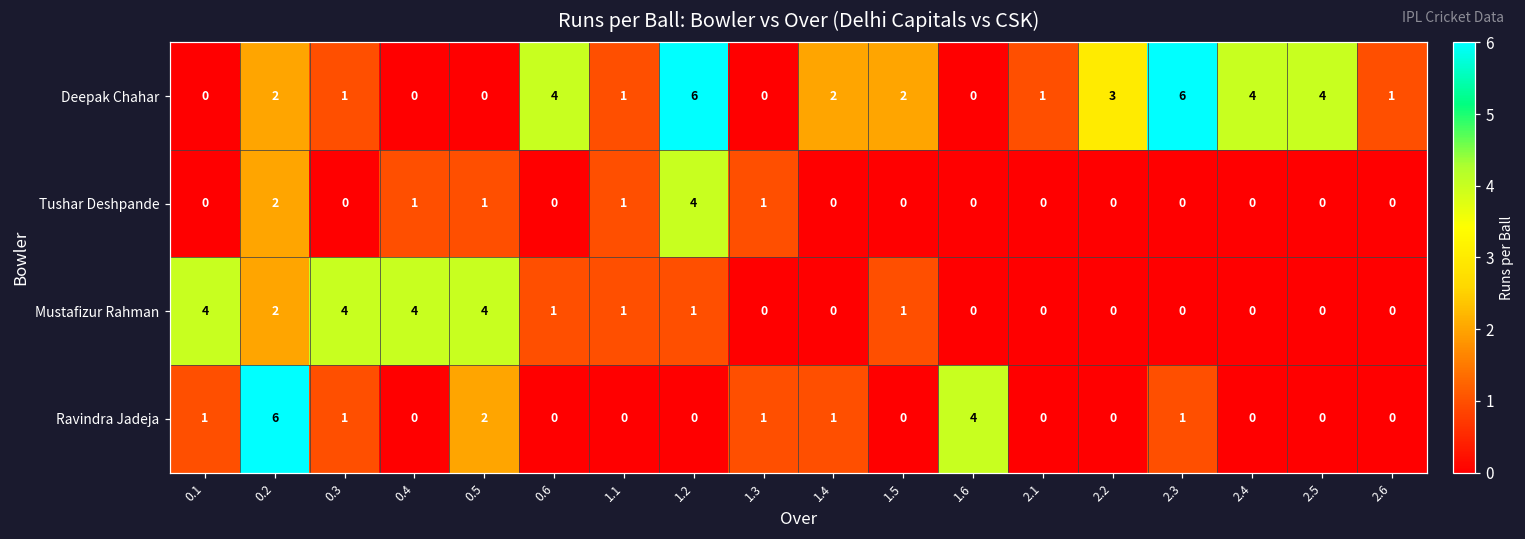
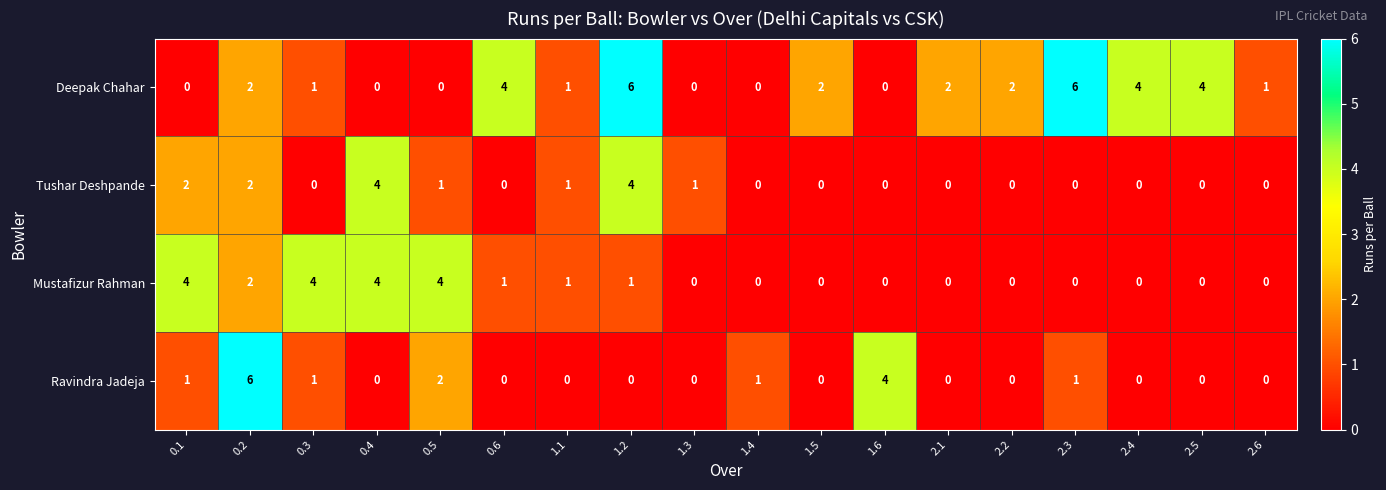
Deepak Chahar, 1.4: 2 -> 0
Deepak Chahar, 2.1: 1 -> 2
Deepak Chahar, 2.2: 3 -> 2
Tushar Deshpande, 0.1: 0 -> 2
Tushar Deshpande, 0.4: 1 -> 4
Mustafizur Rahman, 1.5: 1 -> 0
Ravindra Jadeja, 1.3: 1 -> 0
